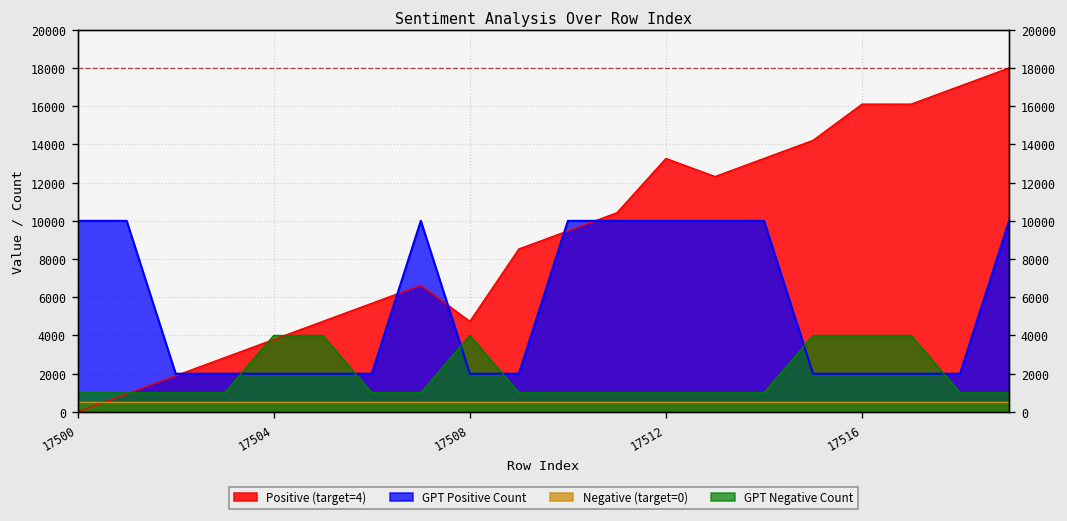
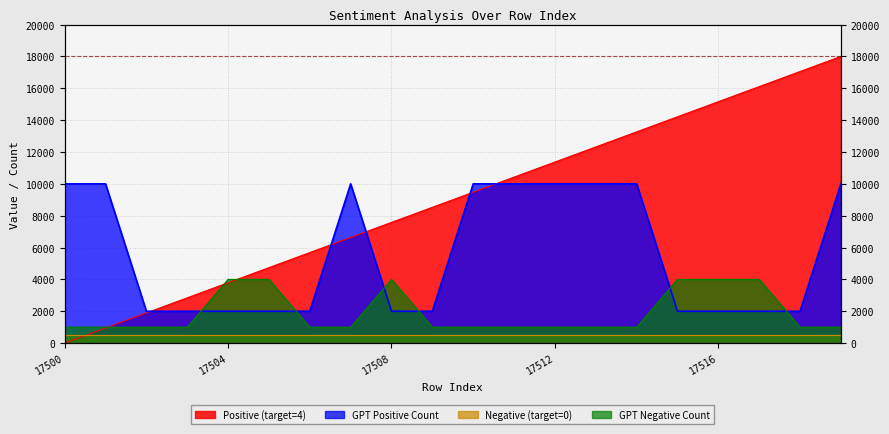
Positive (target=4), 17508: 4700 -> 7600
Positive (target=4), 17512: 13300 -> 11400
Positive (target=4), 17516: 16100 -> 15200
